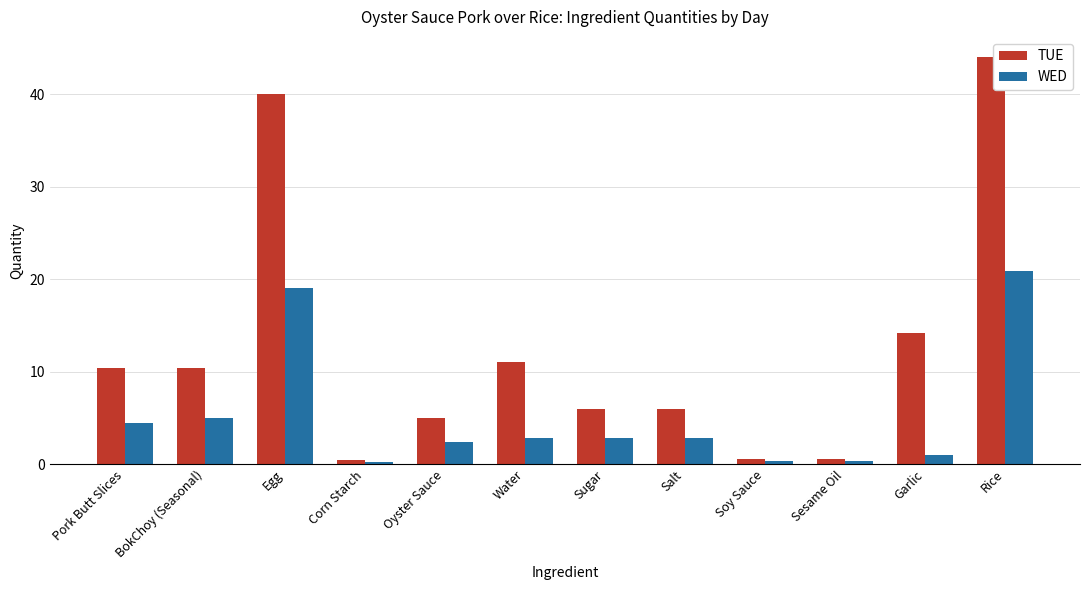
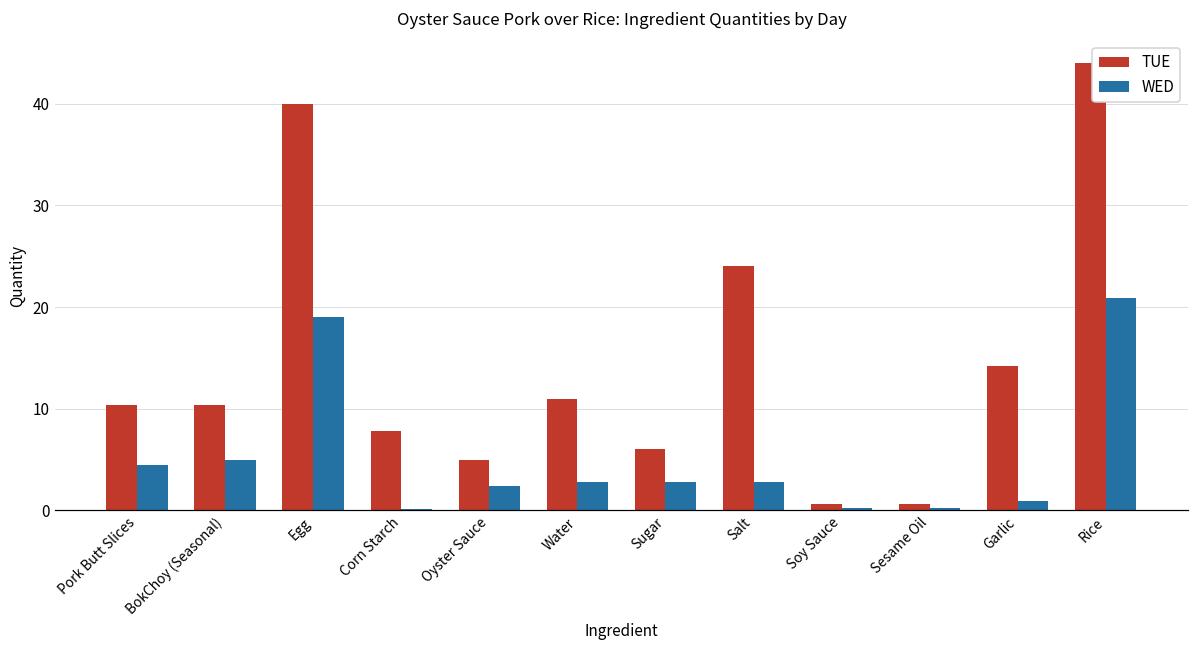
TUE, Corn Starch: 0 -> 8
TUE, Salt: 6 -> 24
